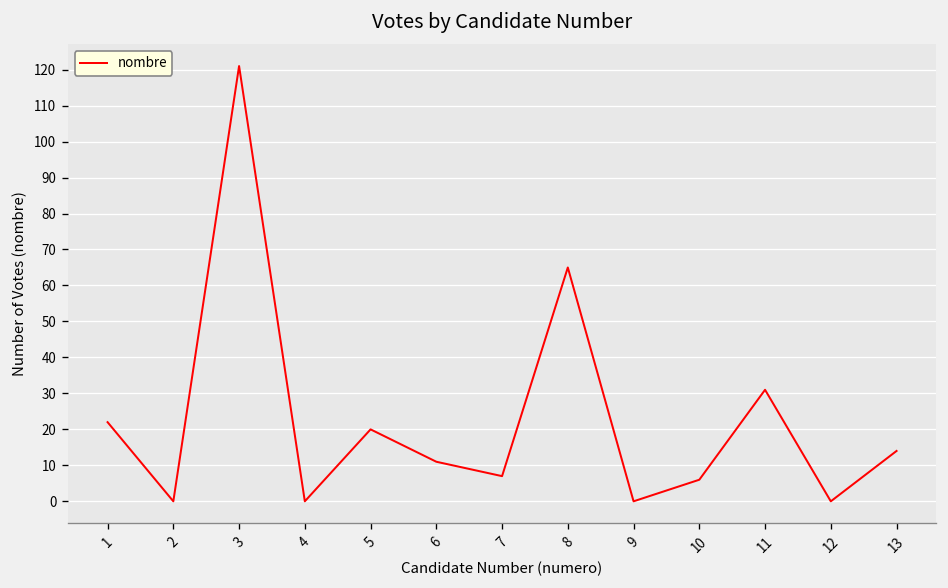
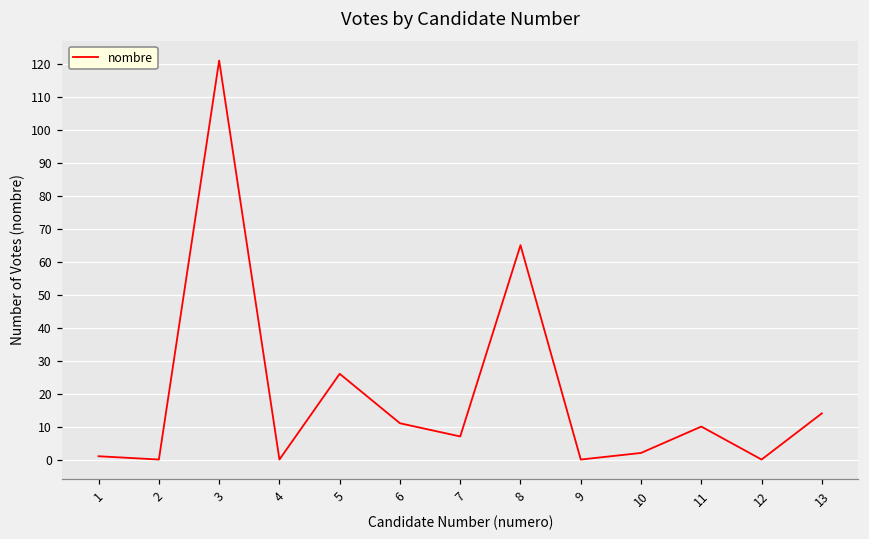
1: 22 -> 1
5: 20 -> 26
10: 6 -> 2
11: 31 -> 10
